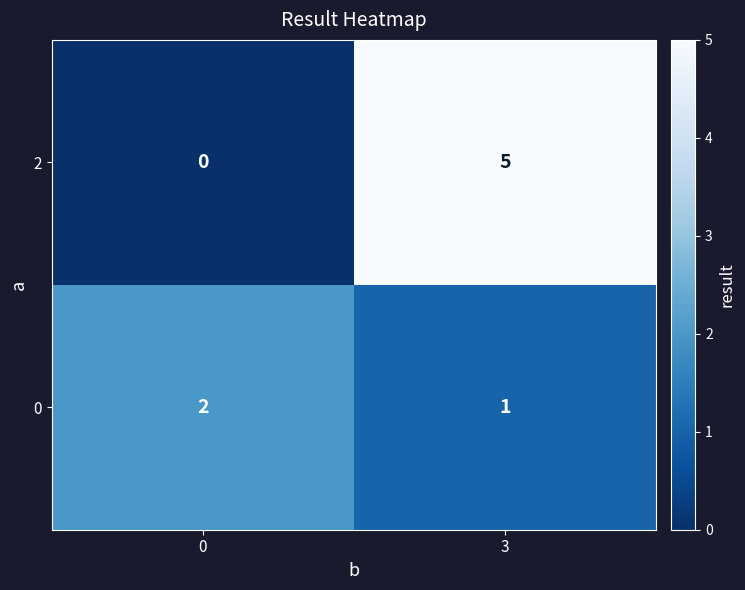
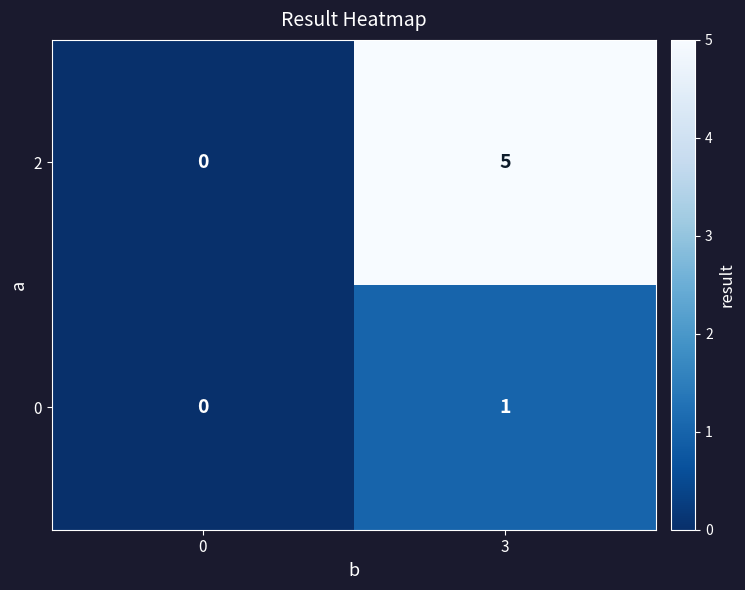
0, 0: 2 -> 0
